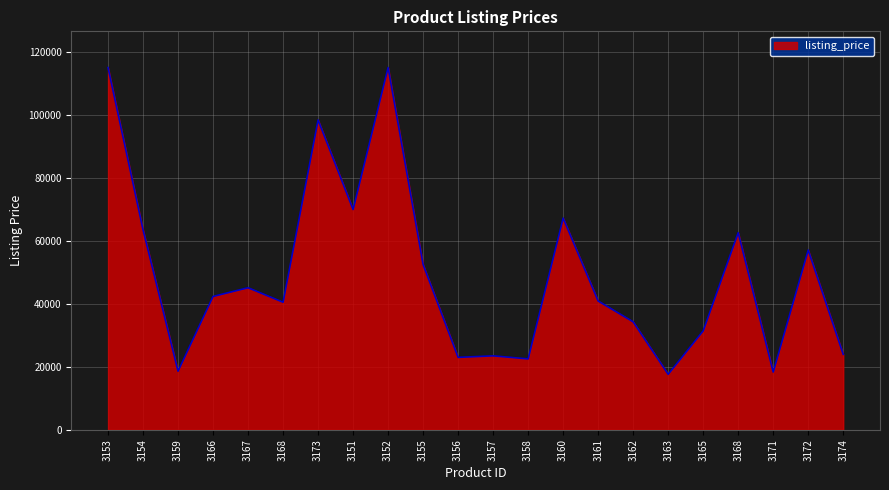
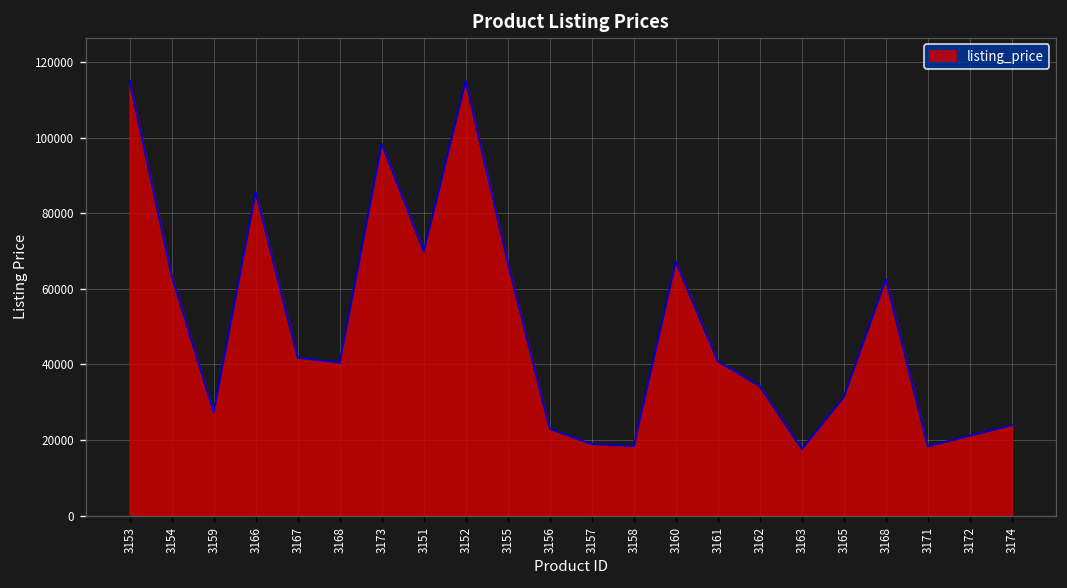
3159: 19000 -> 27000
3166: 42000 -> 86000
3167: 45000 -> 42000
3155: 52000 -> 67000
3157: 23000 -> 19000
3158: 22000 -> 18000
3172: 57000 -> 21000
